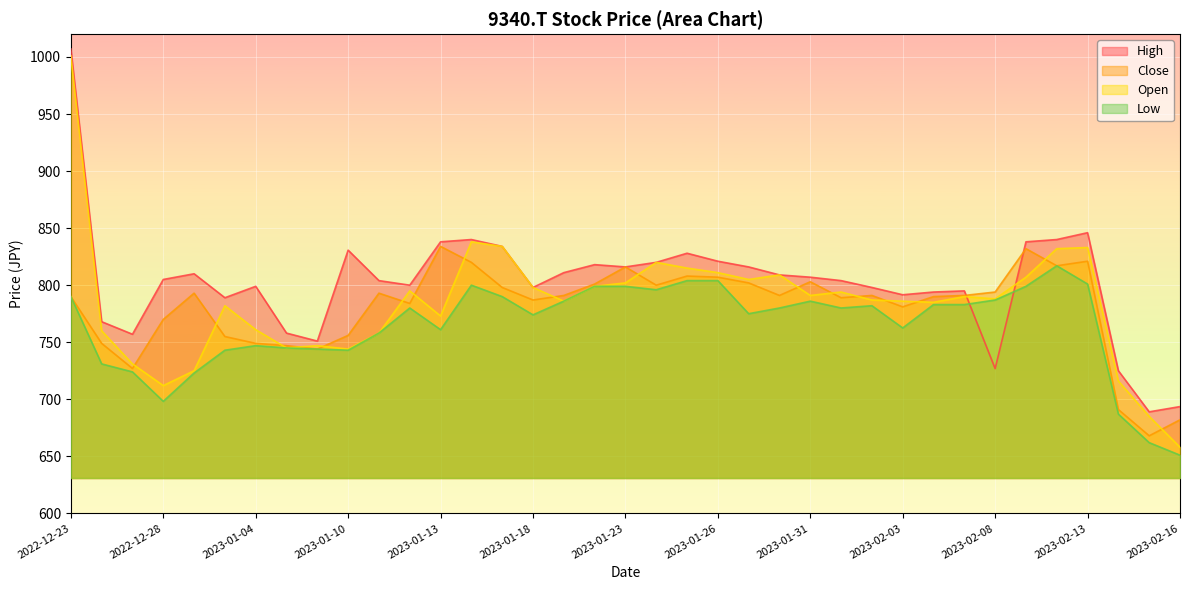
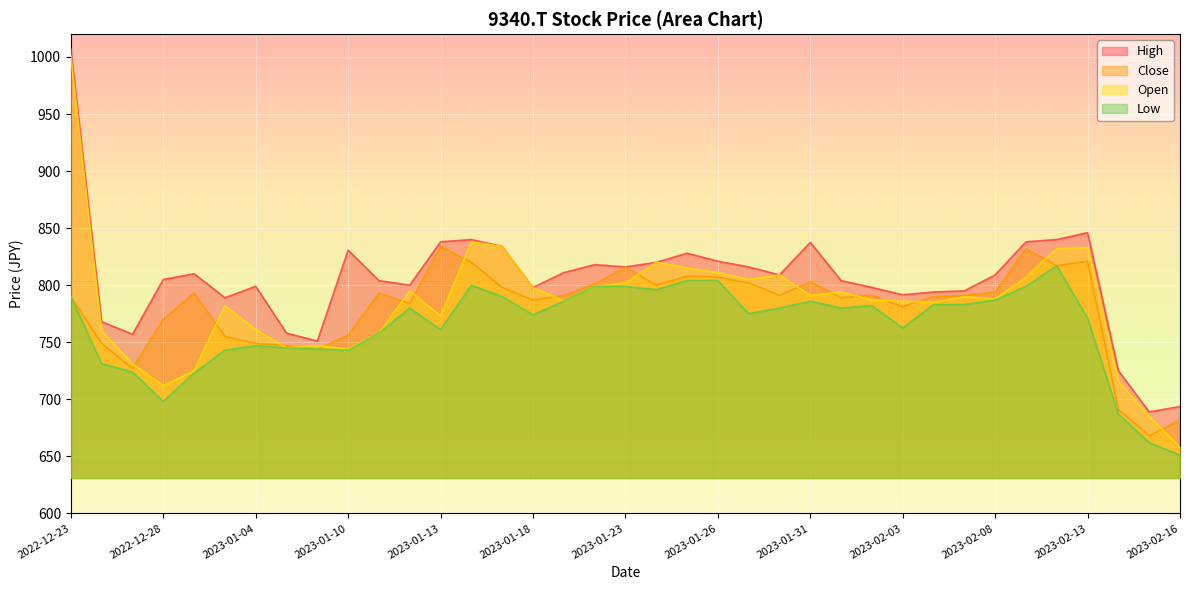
High, 2023-01-31: 807 -> 838
High, 2023-02-08: 727 -> 809
Low, 2023-02-13: 801 -> 771
